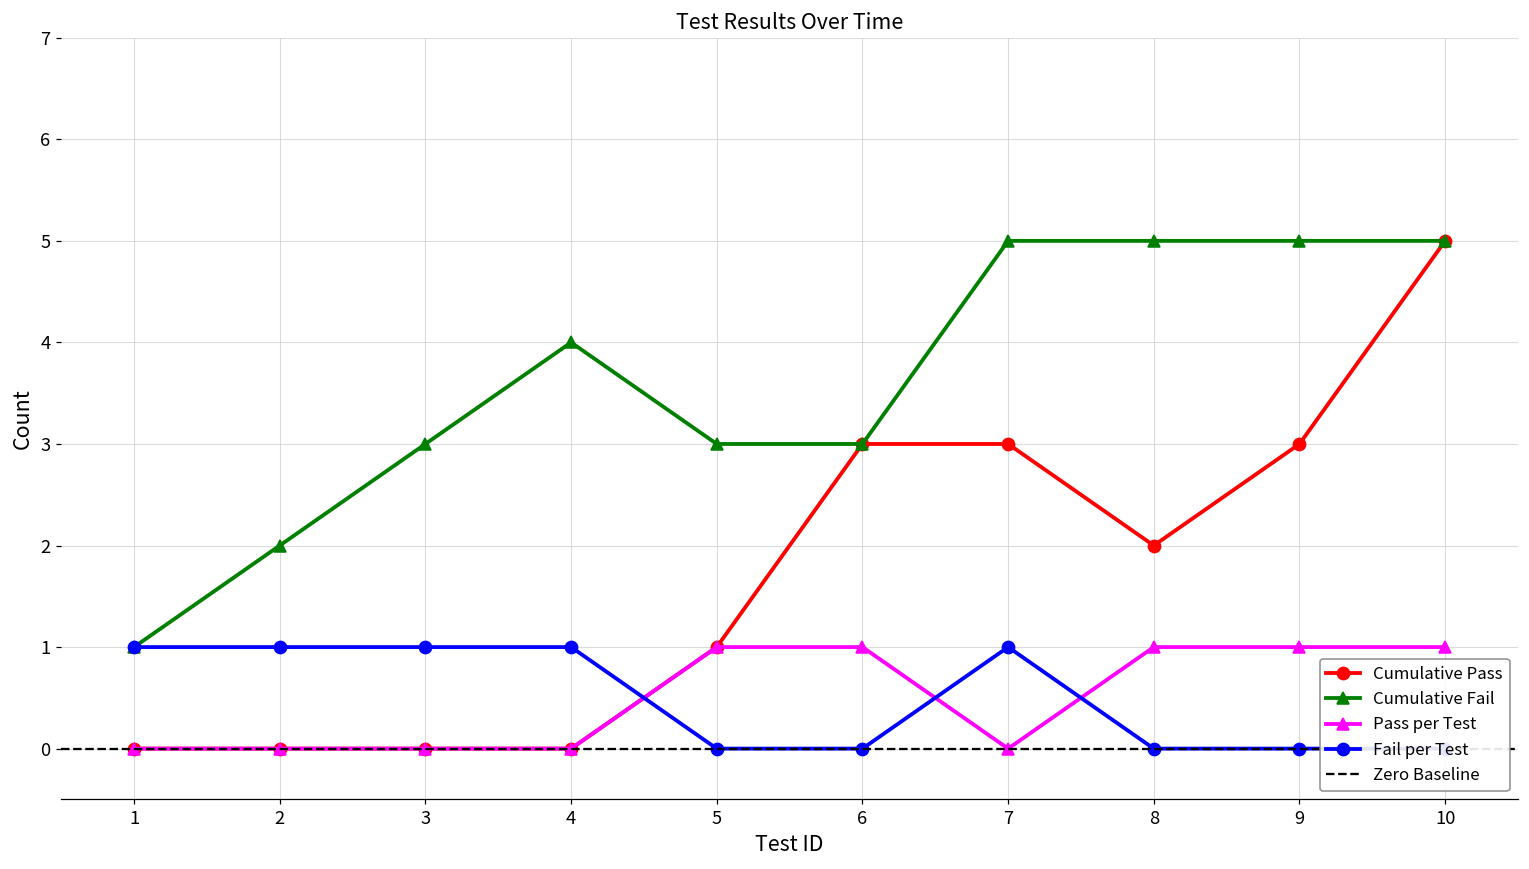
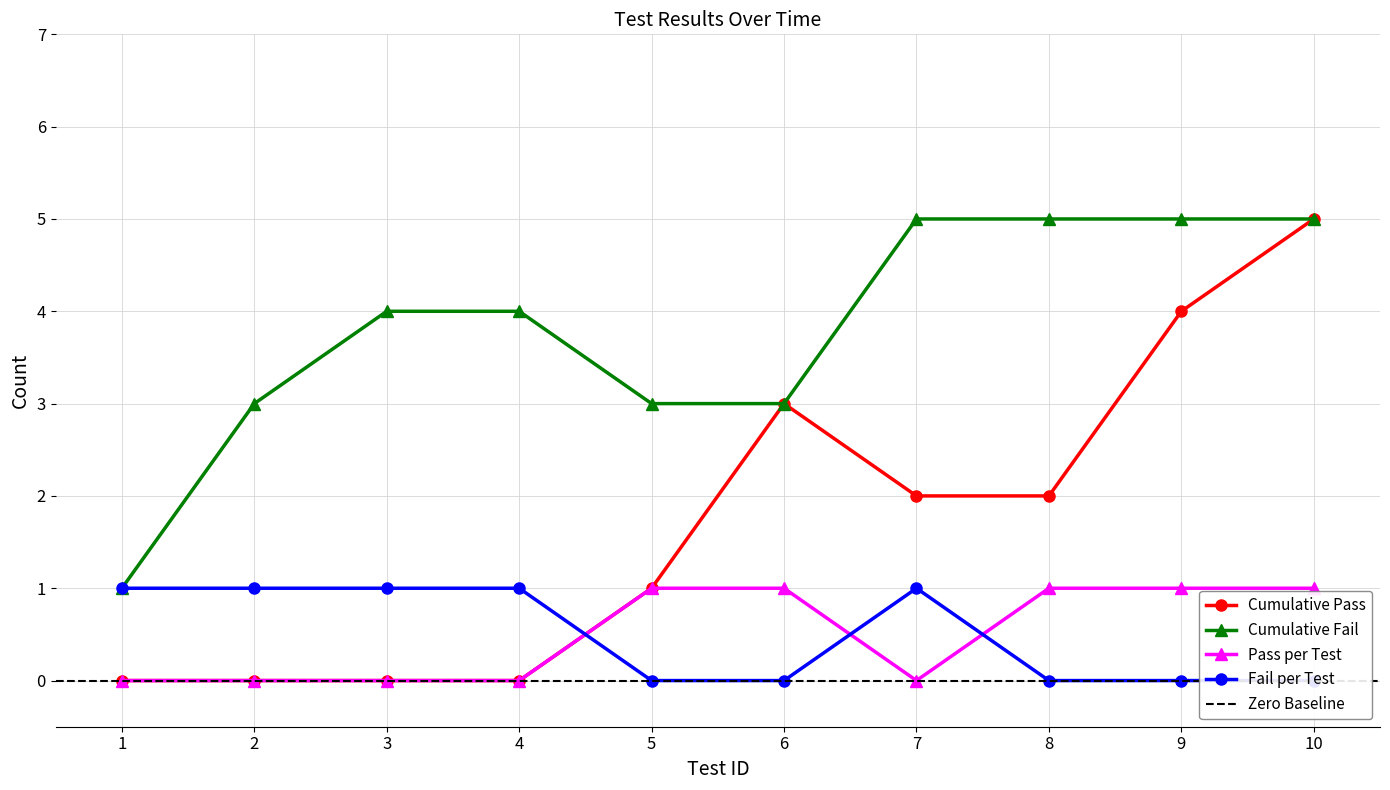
Cumulative Fail, 2: 2 -> 3
Cumulative Fail, 3: 3 -> 4
Cumulative Pass, 7: 3 -> 2
Cumulative Pass, 9: 3 -> 4
